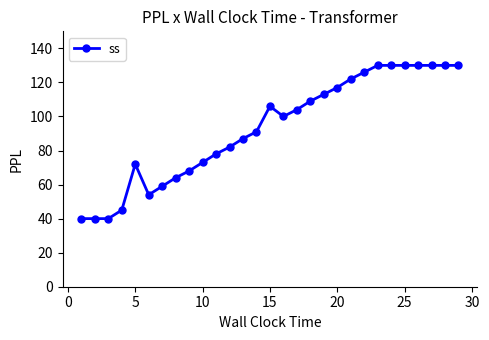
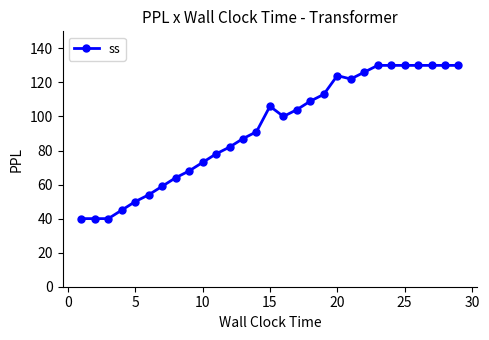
5: 72 -> 50
20: 117 -> 124
